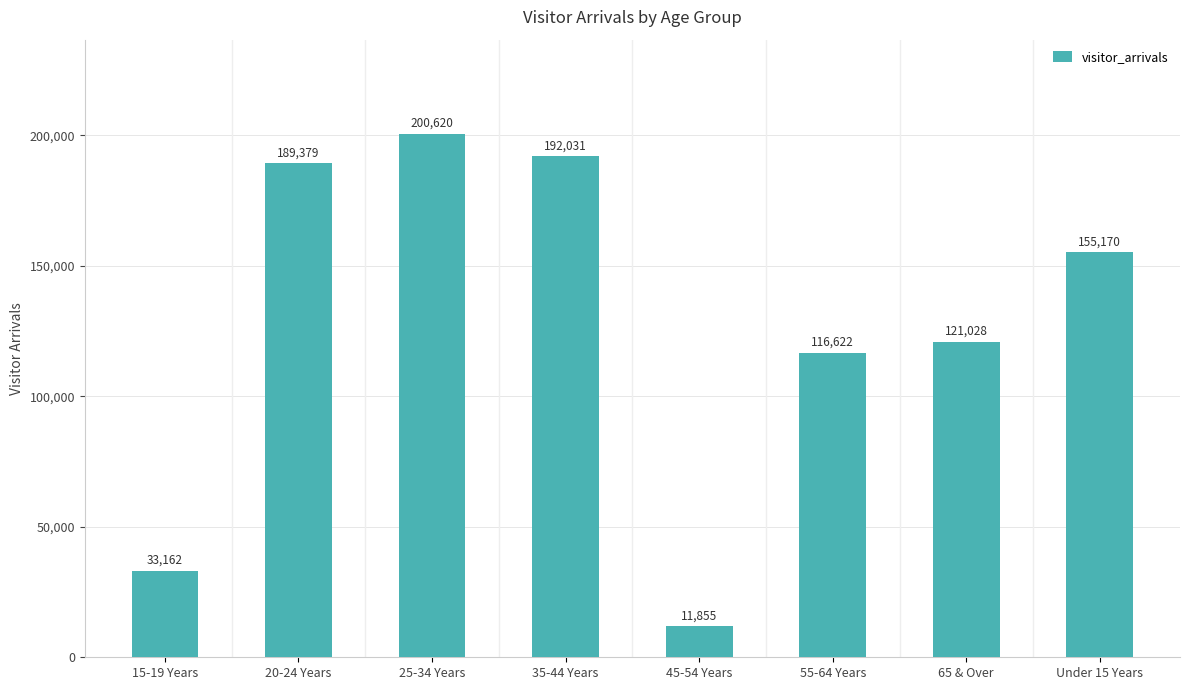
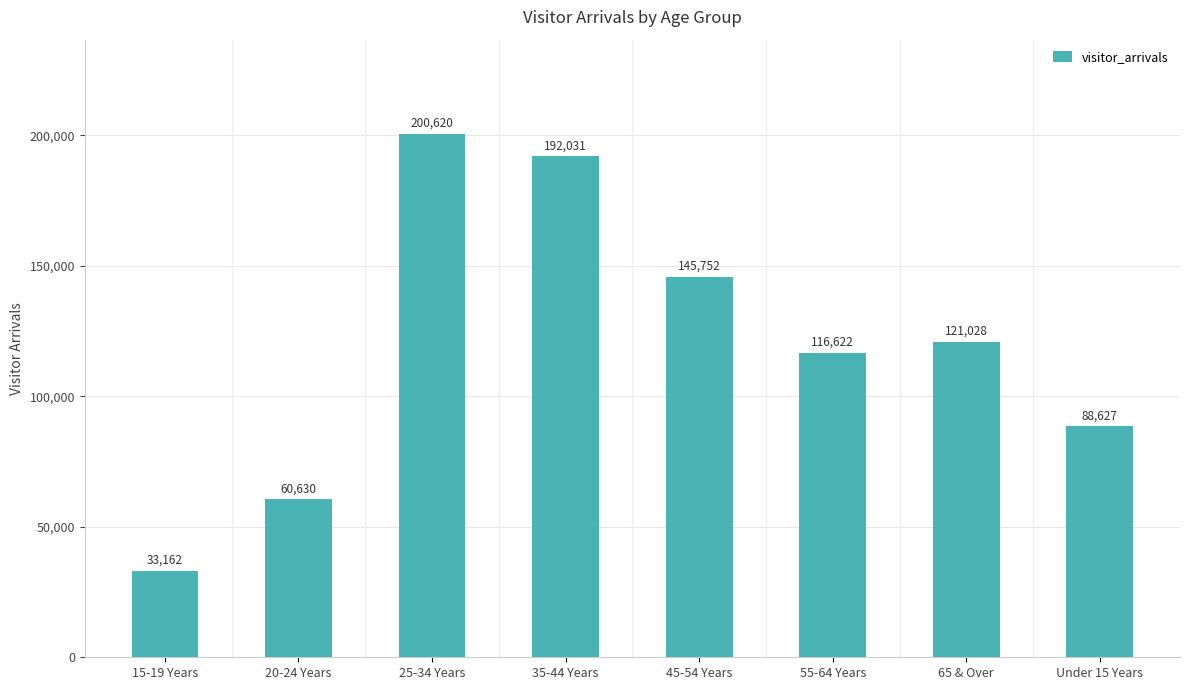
20-24 Years: 189,379 -> 60,630
45-54 Years: 11,855 -> 145,752
Under 15 Years: 155,170 -> 88,627
